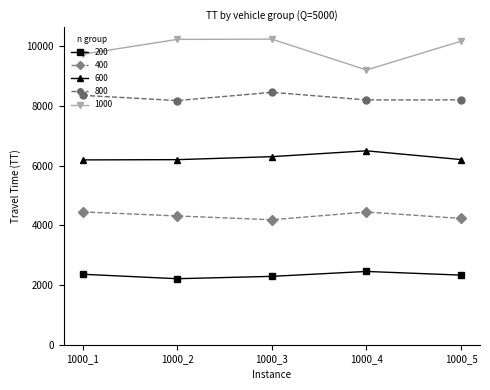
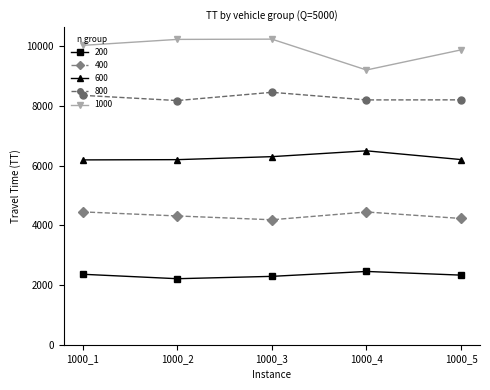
1000, 1000_1: 9700 -> 10000
1000, 1000_5: 10200 -> 9900
